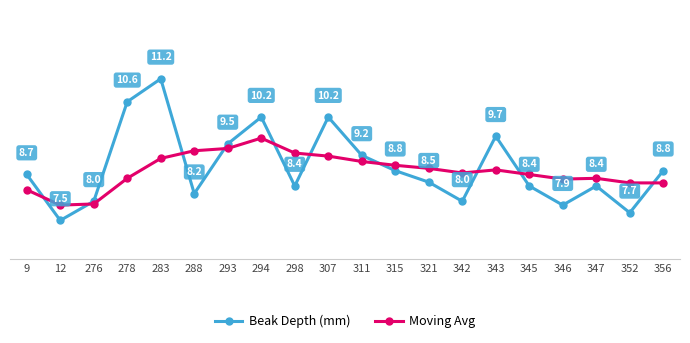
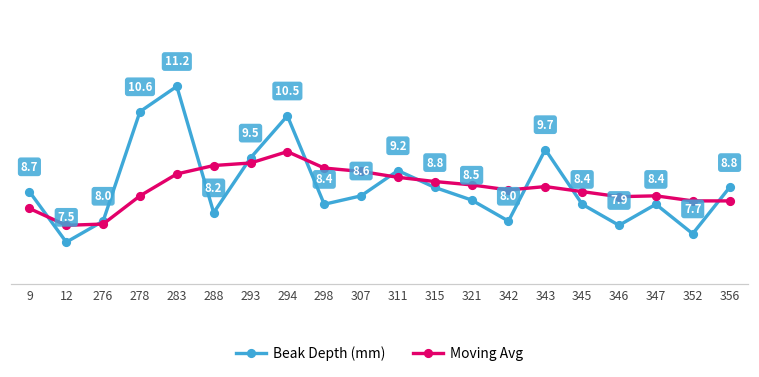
Beak Depth (mm), 294: 10.2 -> 10.5
Beak Depth (mm), 307: 10.2 -> 8.6
